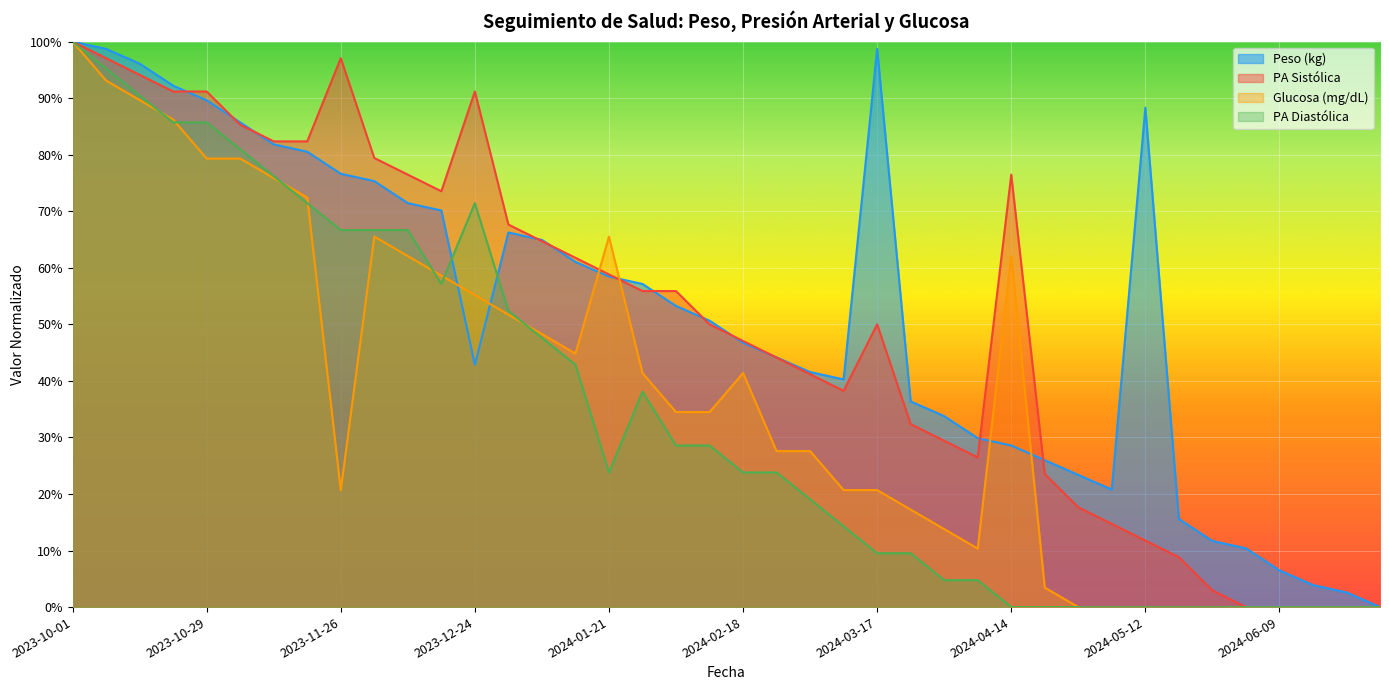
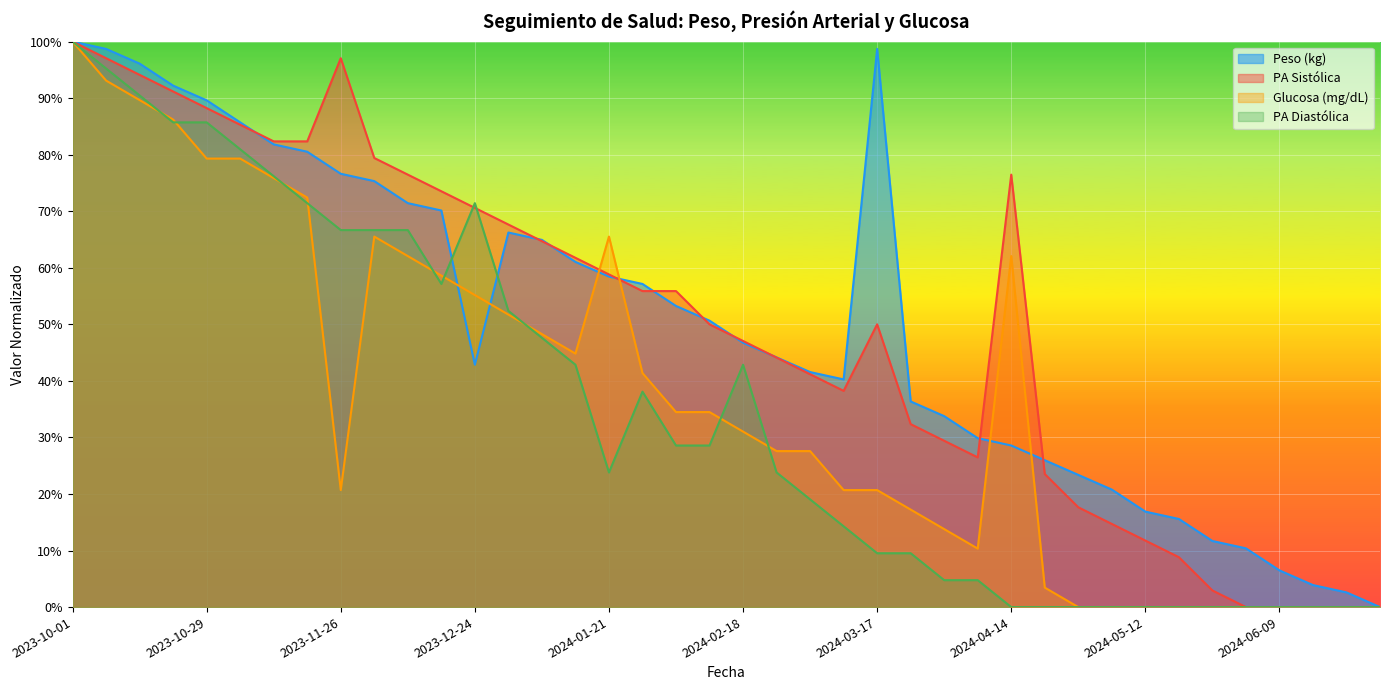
PA Sistólica, 2023-10-29: 91% -> 88%
PA Sistólica, 2023-12-24: 91% -> 71%
Glucosa (mg/dL), 2024-02-18: 41% -> 31%
PA Diastólica, 2024-02-18: 24% -> 43%
Peso (kg), 2024-05-12: 88% -> 17%
